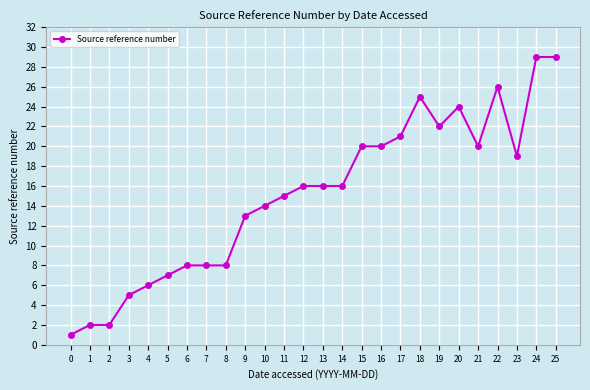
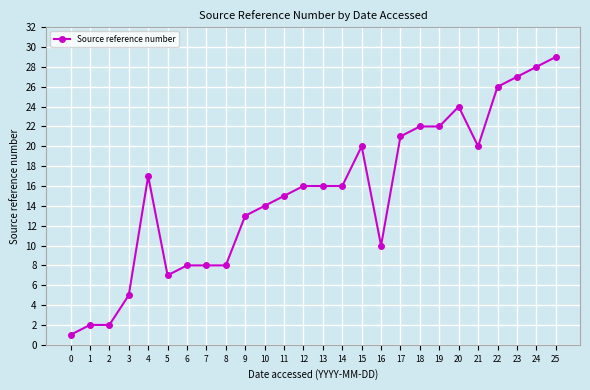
4: 6 -> 17
16: 20 -> 10
18: 25 -> 22
23: 19 -> 27
24: 29 -> 28
